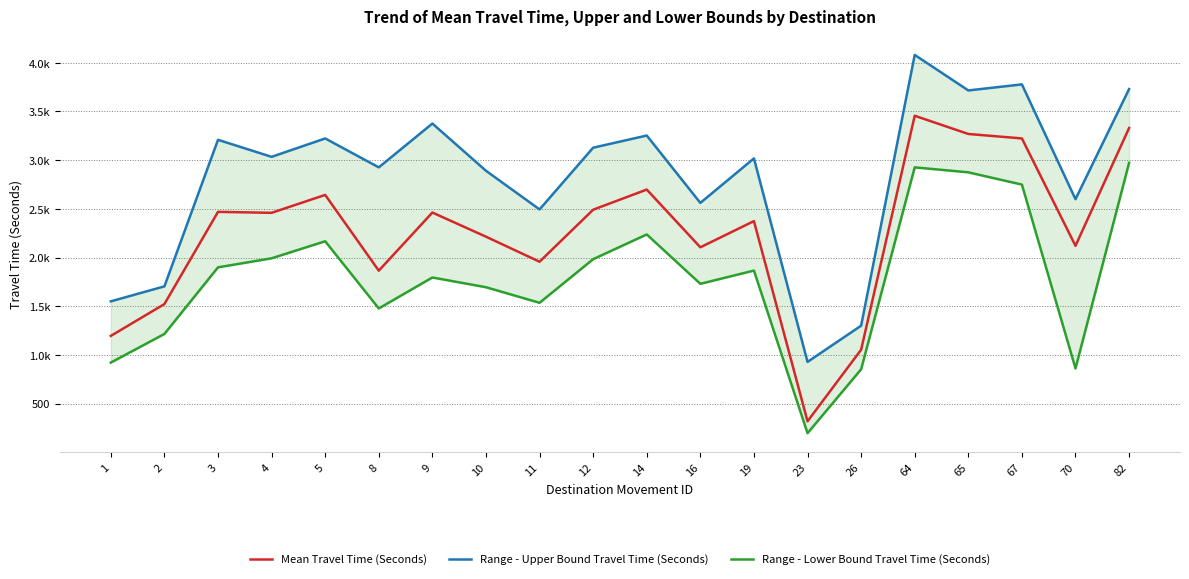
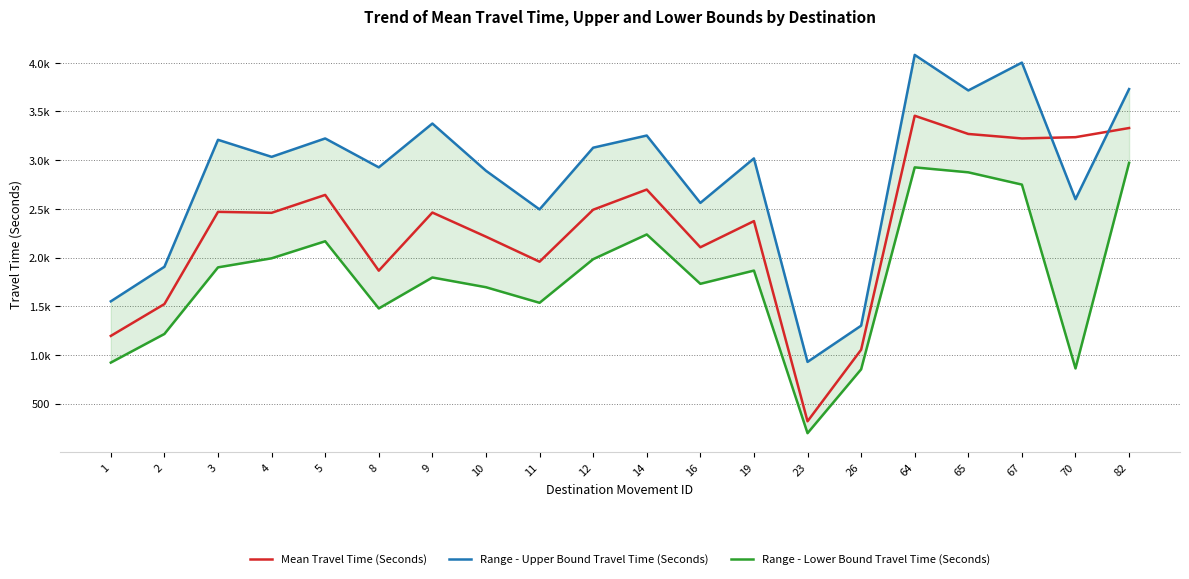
Range - Upper Bound Travel Time (Seconds), 2: 1700 -> 1900
Range - Upper Bound Travel Time (Seconds), 67: 3800 -> 4000
Mean Travel Time (Seconds), 70: 2100 -> 3200
